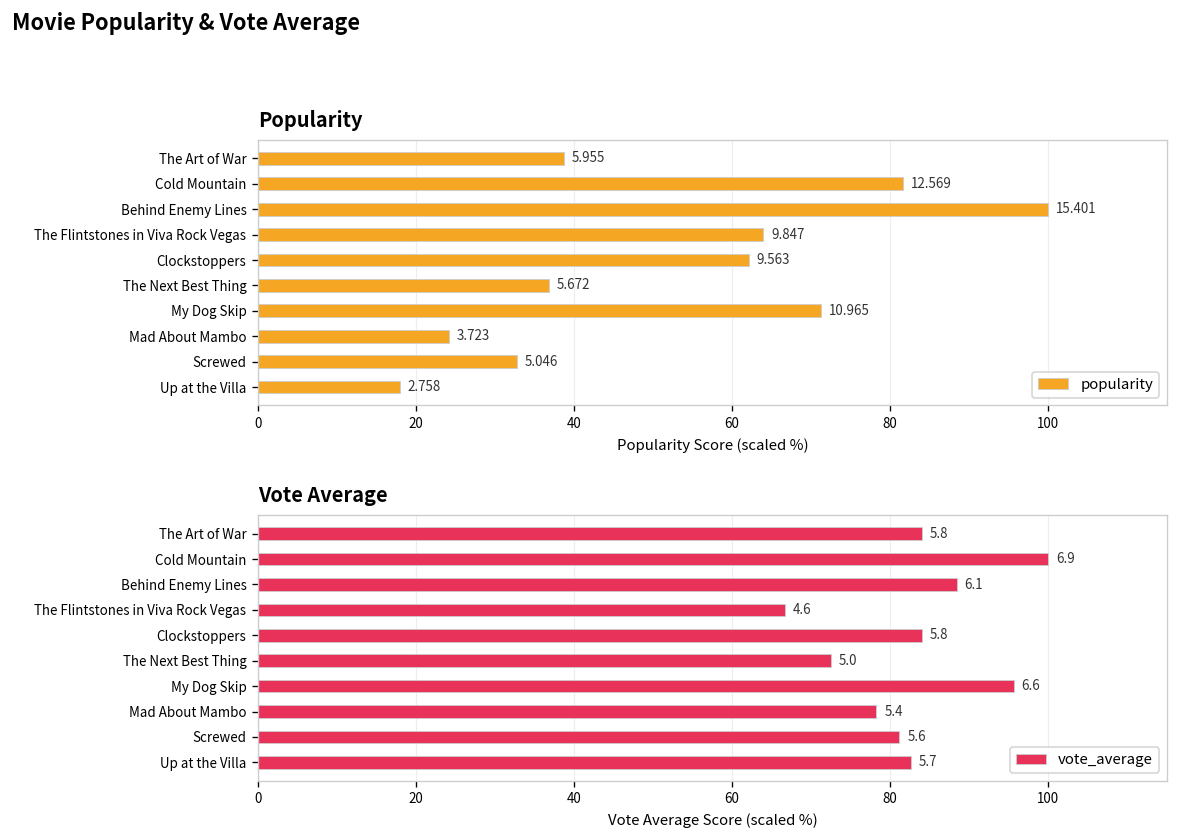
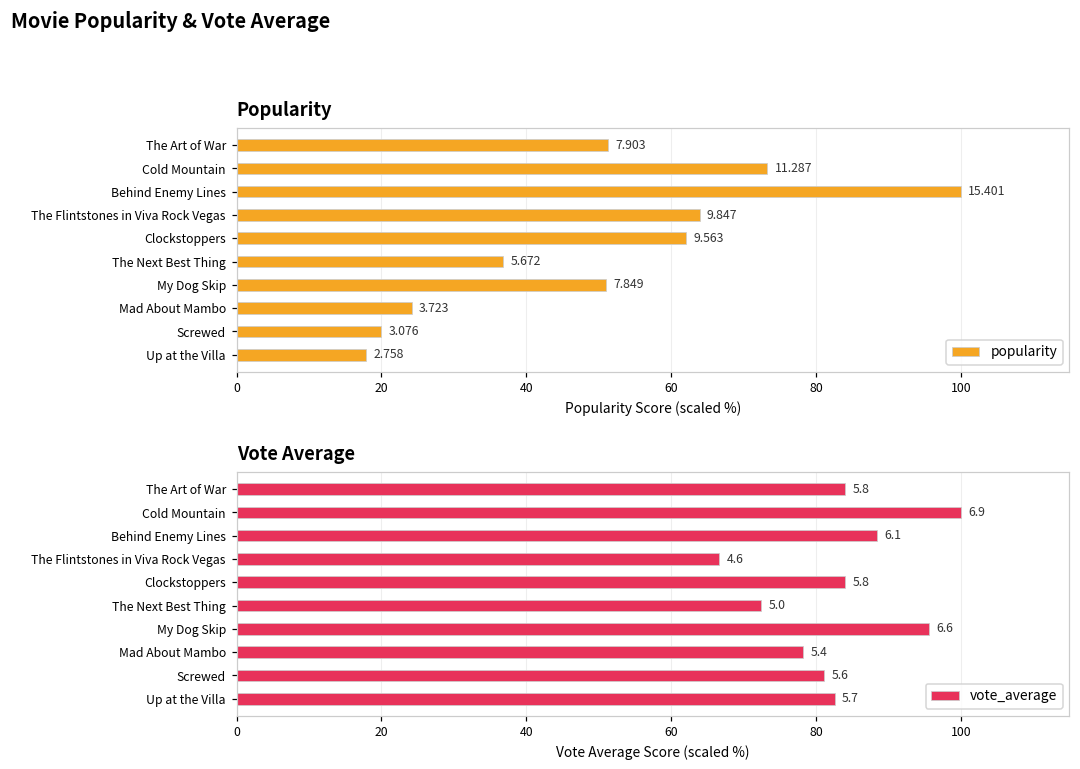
Popularity, The Art of War: 5.955 -> 7.903
Popularity, Cold Mountain: 12.569 -> 11.287
Popularity, My Dog Skip: 10.965 -> 7.849
Popularity, Screwed: 5.046 -> 3.076
